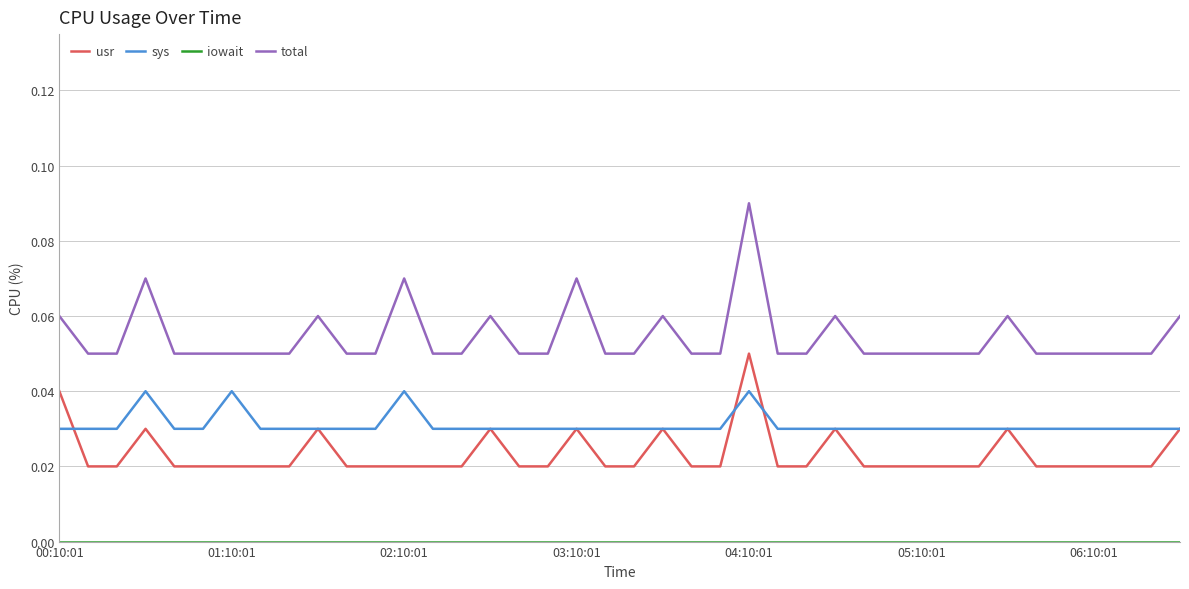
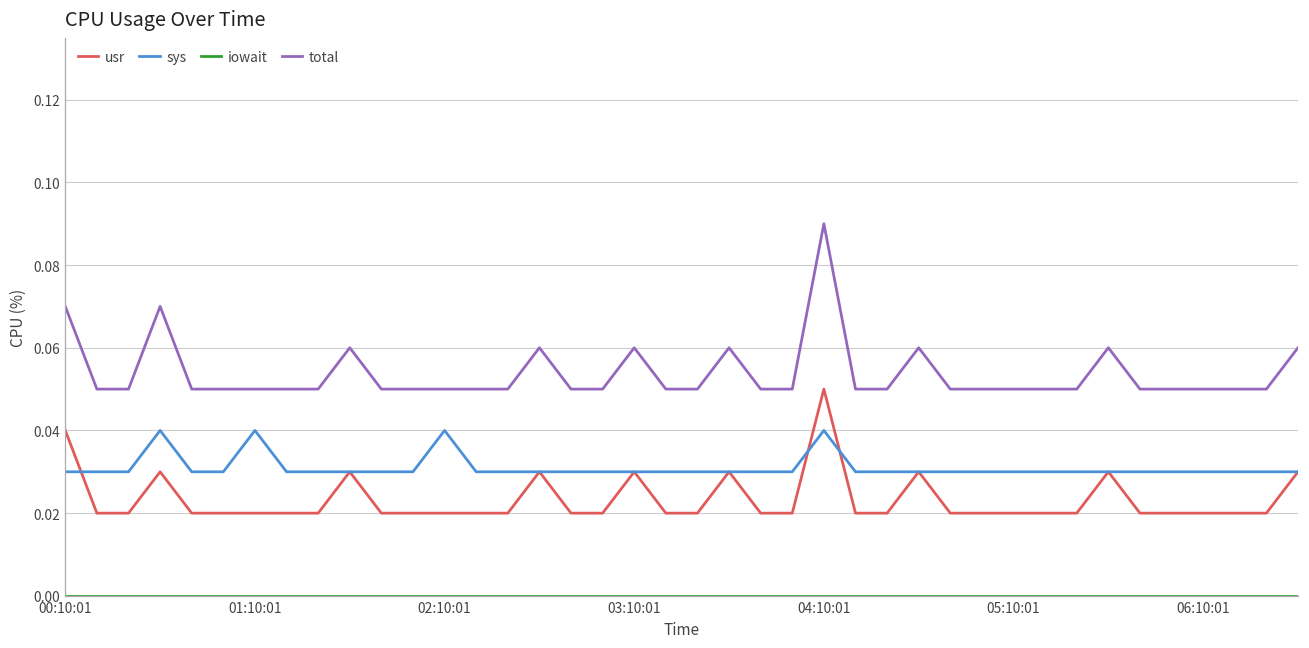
total, 00:10:01: 0.06 -> 0.07
total, 02:10:01: 0.07 -> 0.05
total, 03:10:01: 0.07 -> 0.06
